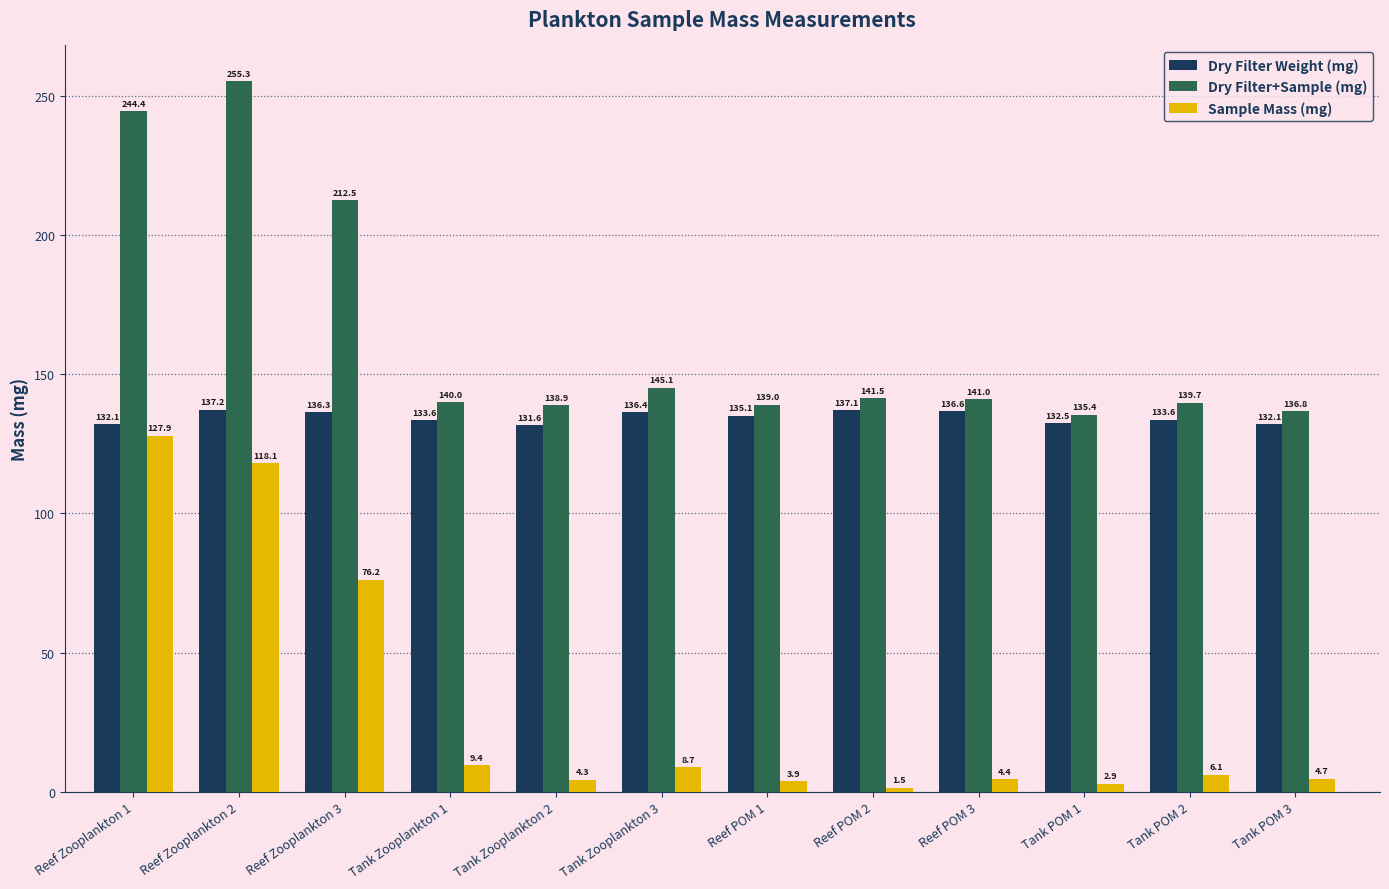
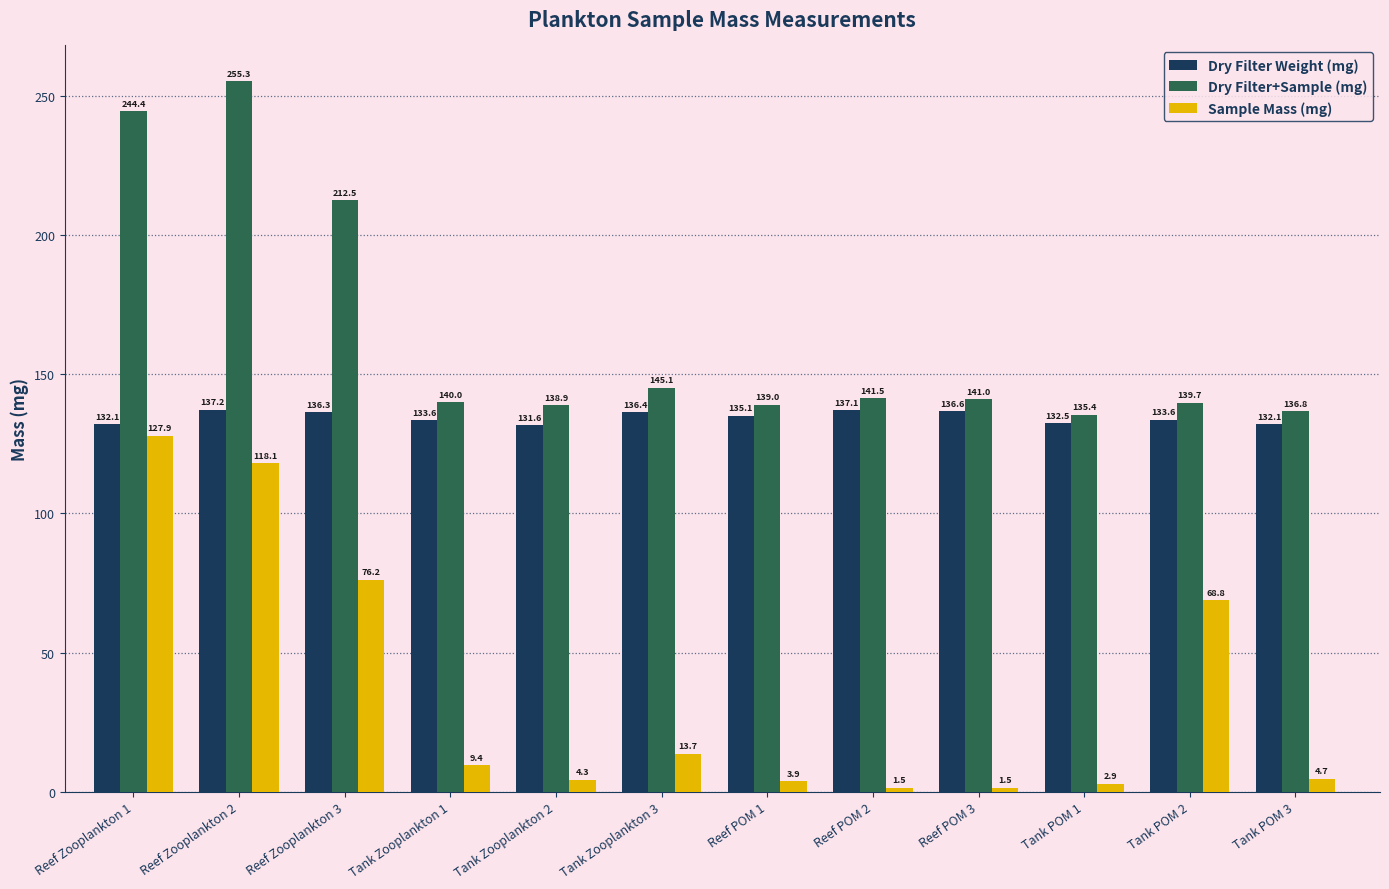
Sample Mass (mg), Tank Zooplankton 3: 8.7 -> 13.7
Sample Mass (mg), Reef POM 3: 4.4 -> 1.5
Sample Mass (mg), Tank POM 2: 6.1 -> 68.8
